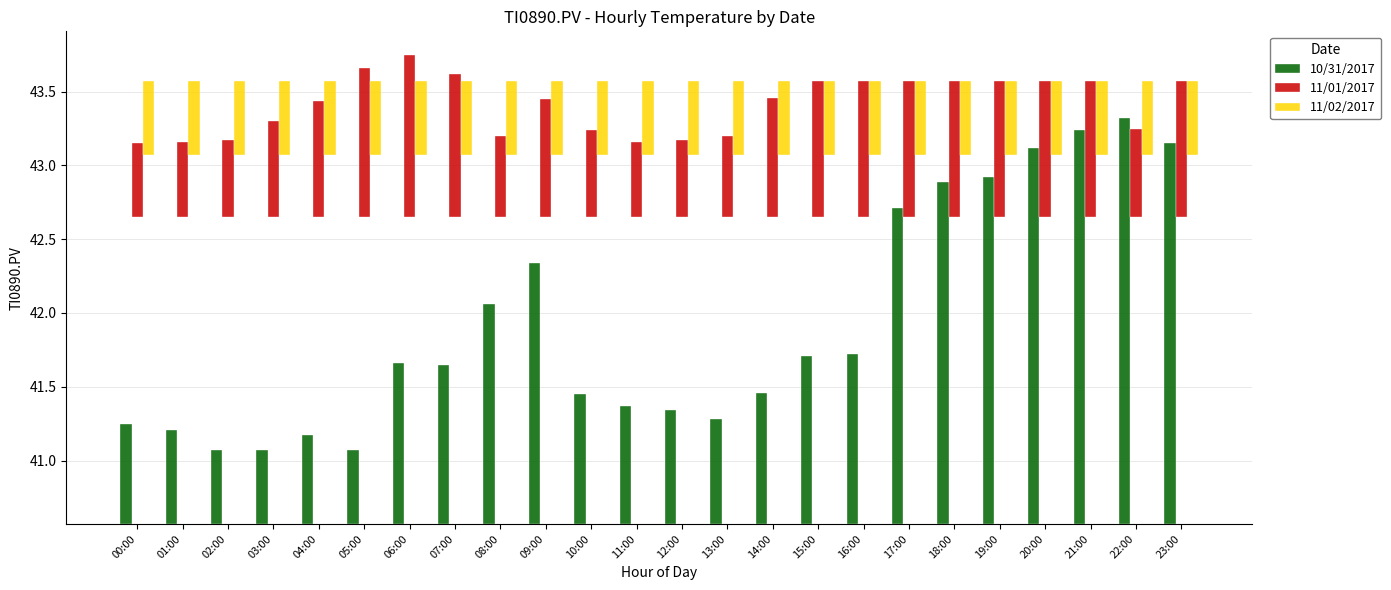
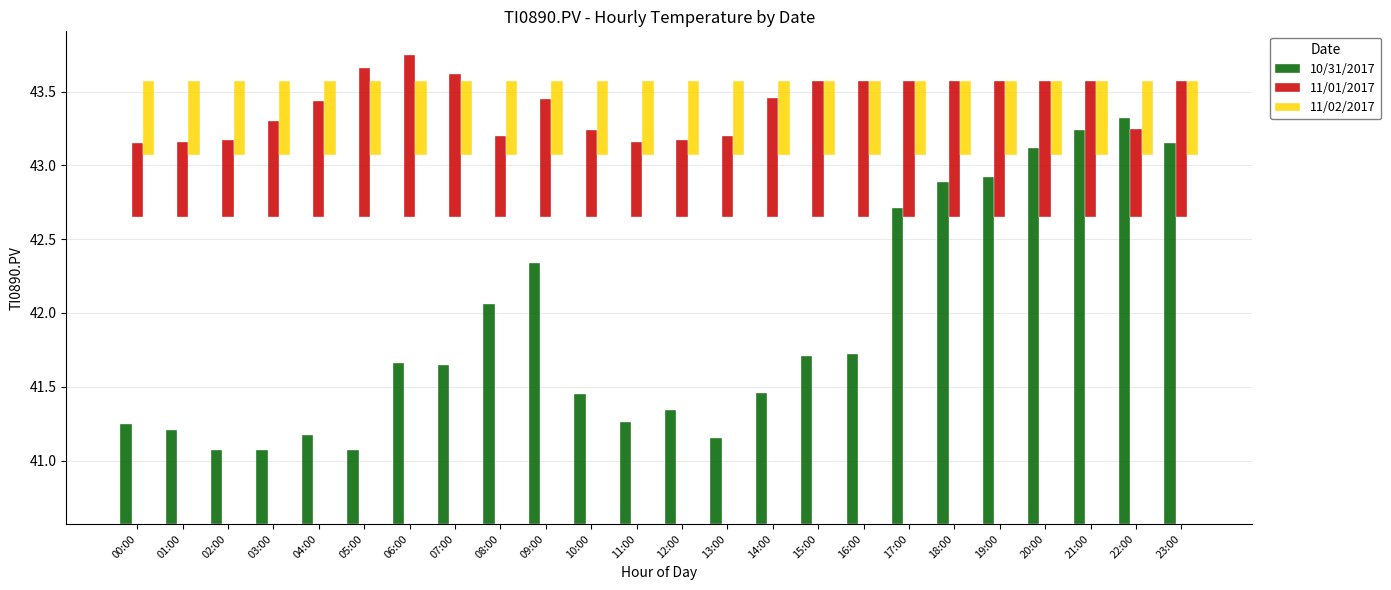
10/31/2017, 11:00: 41.37 -> 41.26
10/31/2017, 13:00: 41.28 -> 41.15
